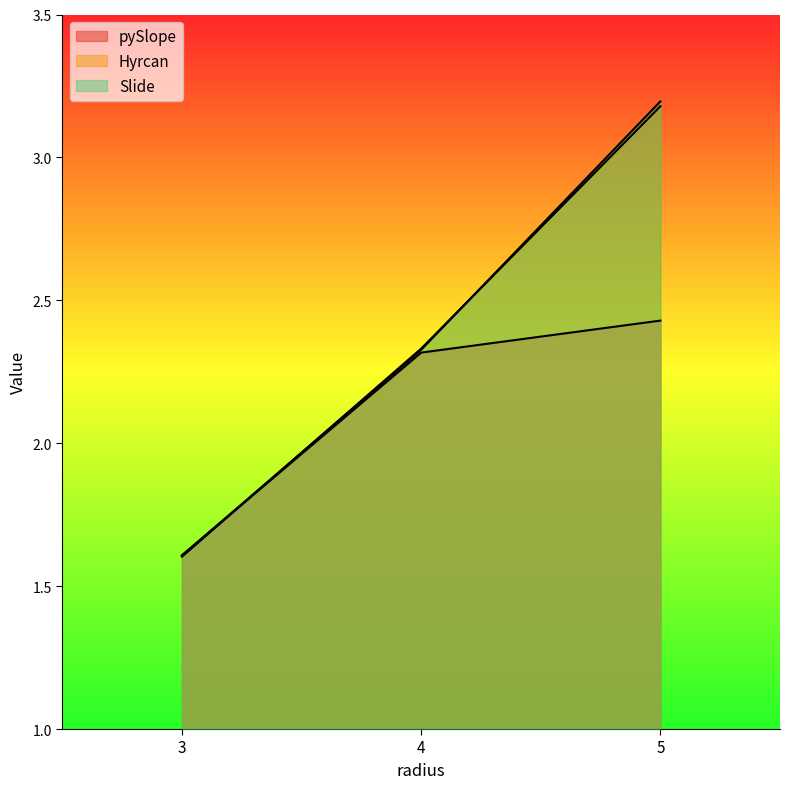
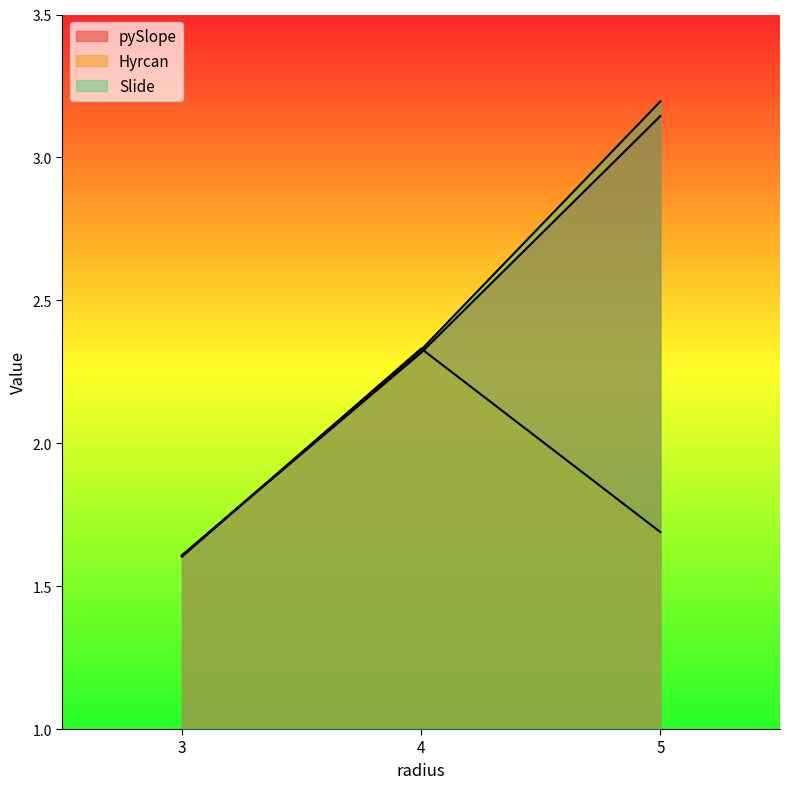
pySlope, 5: 2.43 -> 3.15
Hyrcan, 5: 3.18 -> 1.69
